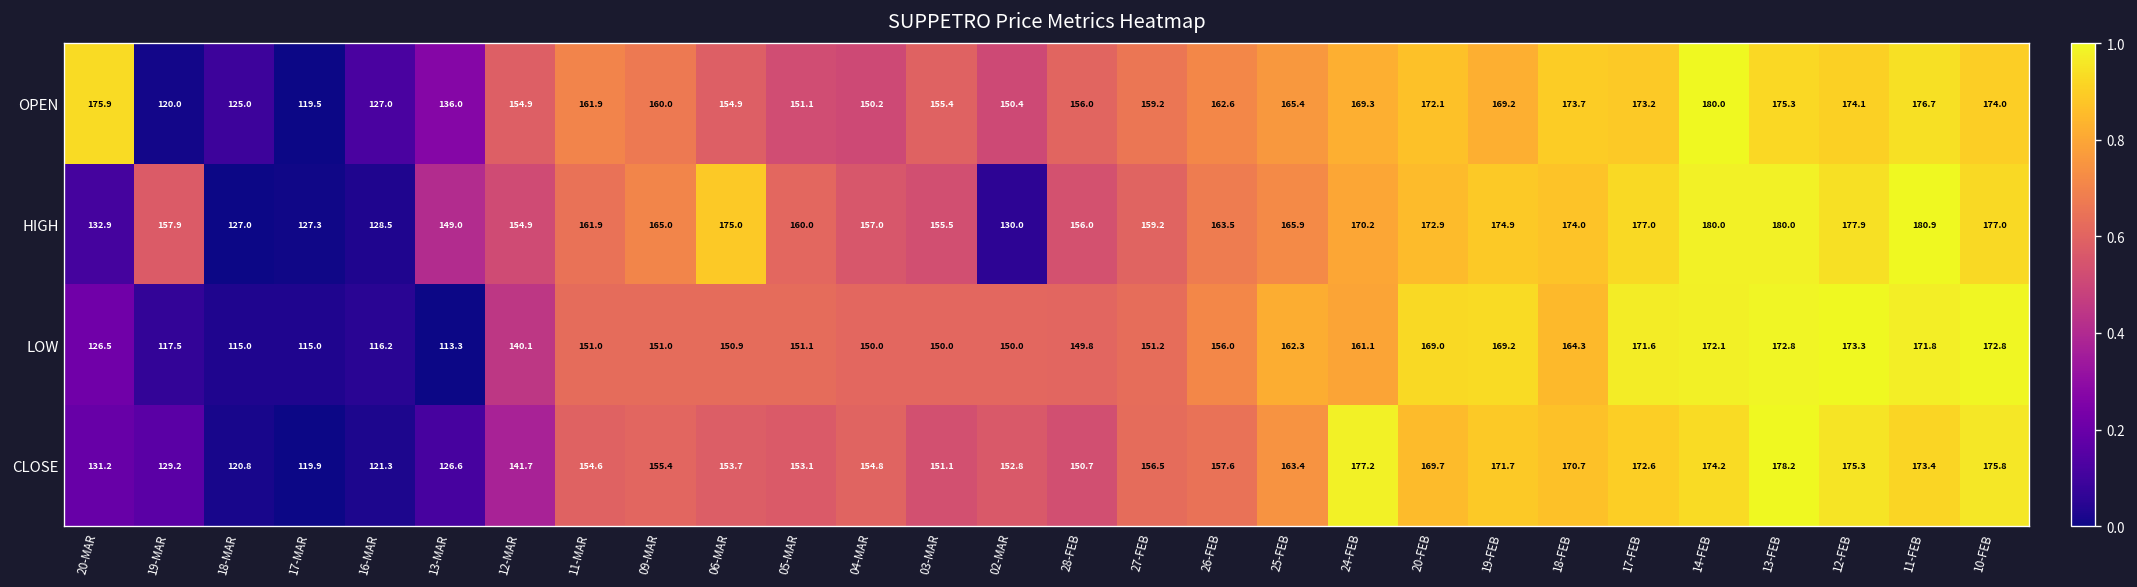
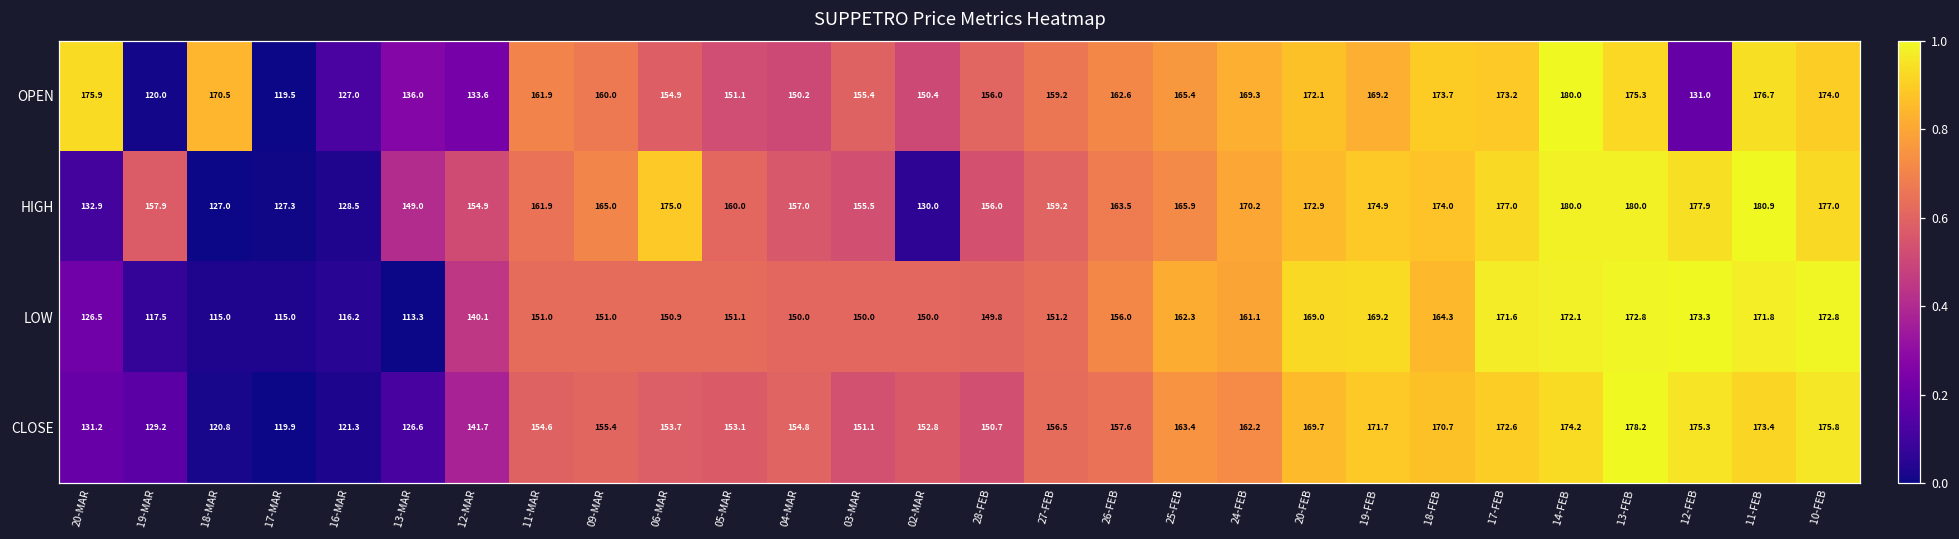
OPEN, 18-MAR: 125.0 -> 170.5
OPEN, 12-MAR: 154.9 -> 133.6
OPEN, 12-FEB: 174.1 -> 131.0
CLOSE, 24-FEB: 177.2 -> 162.2
